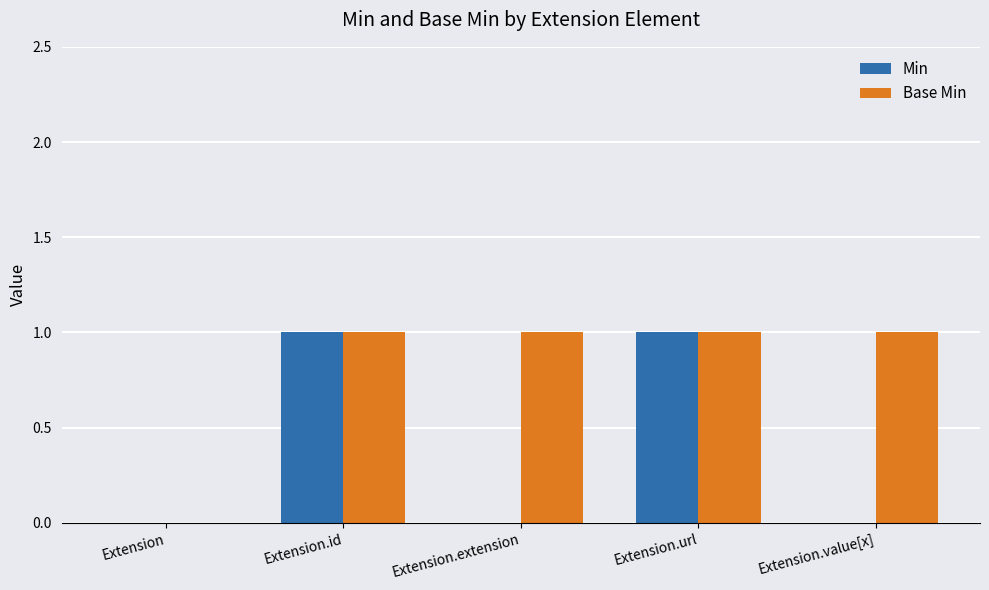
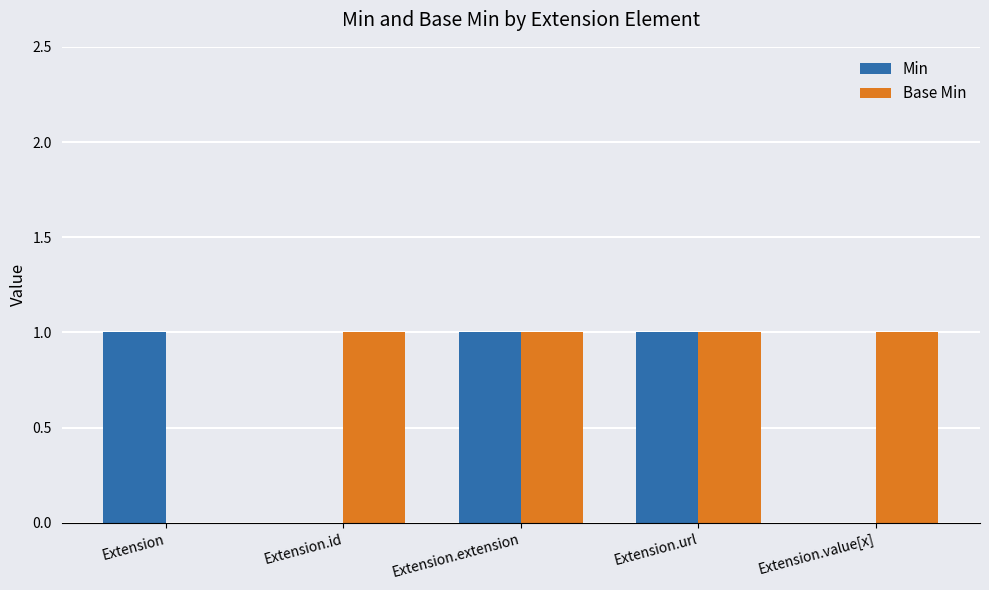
Min, Extension: 0 -> 1
Min, Extension.id: 1 -> 0
Min, Extension.extension: 0 -> 1
